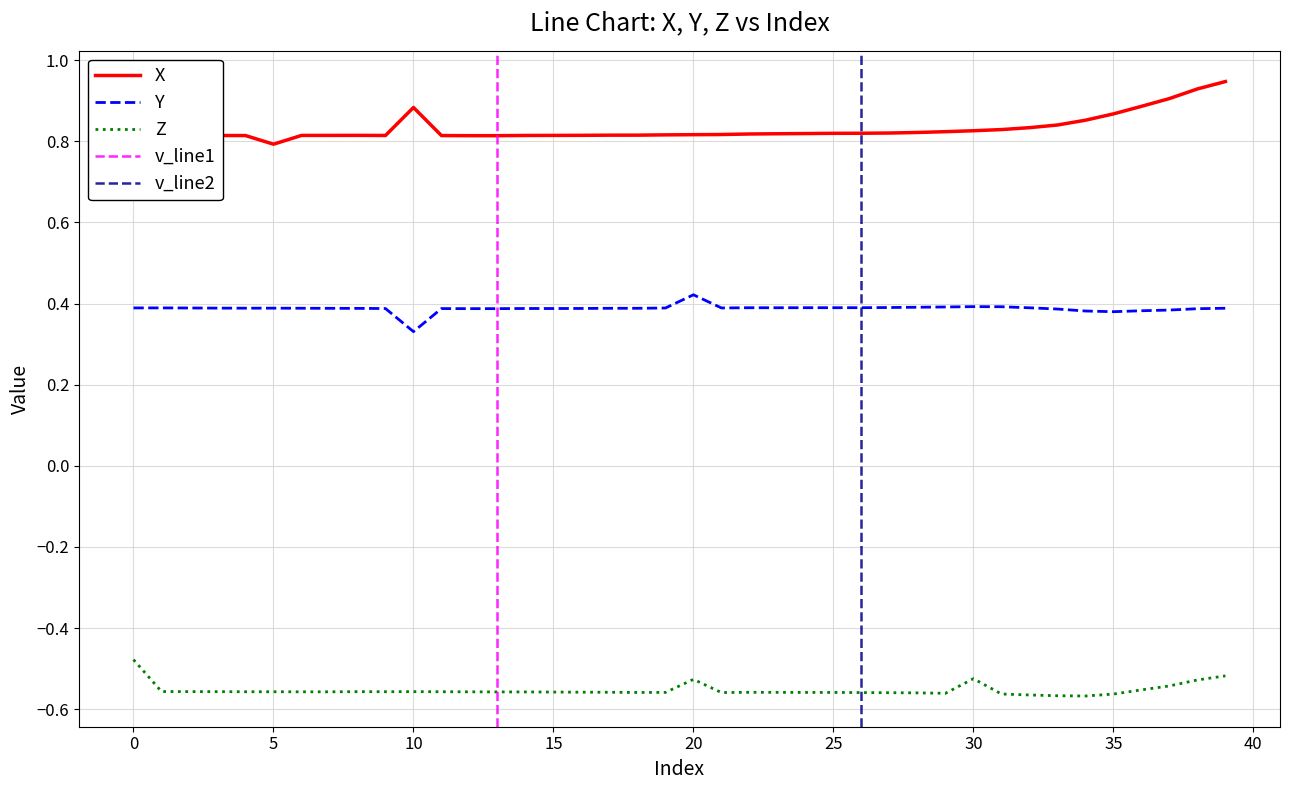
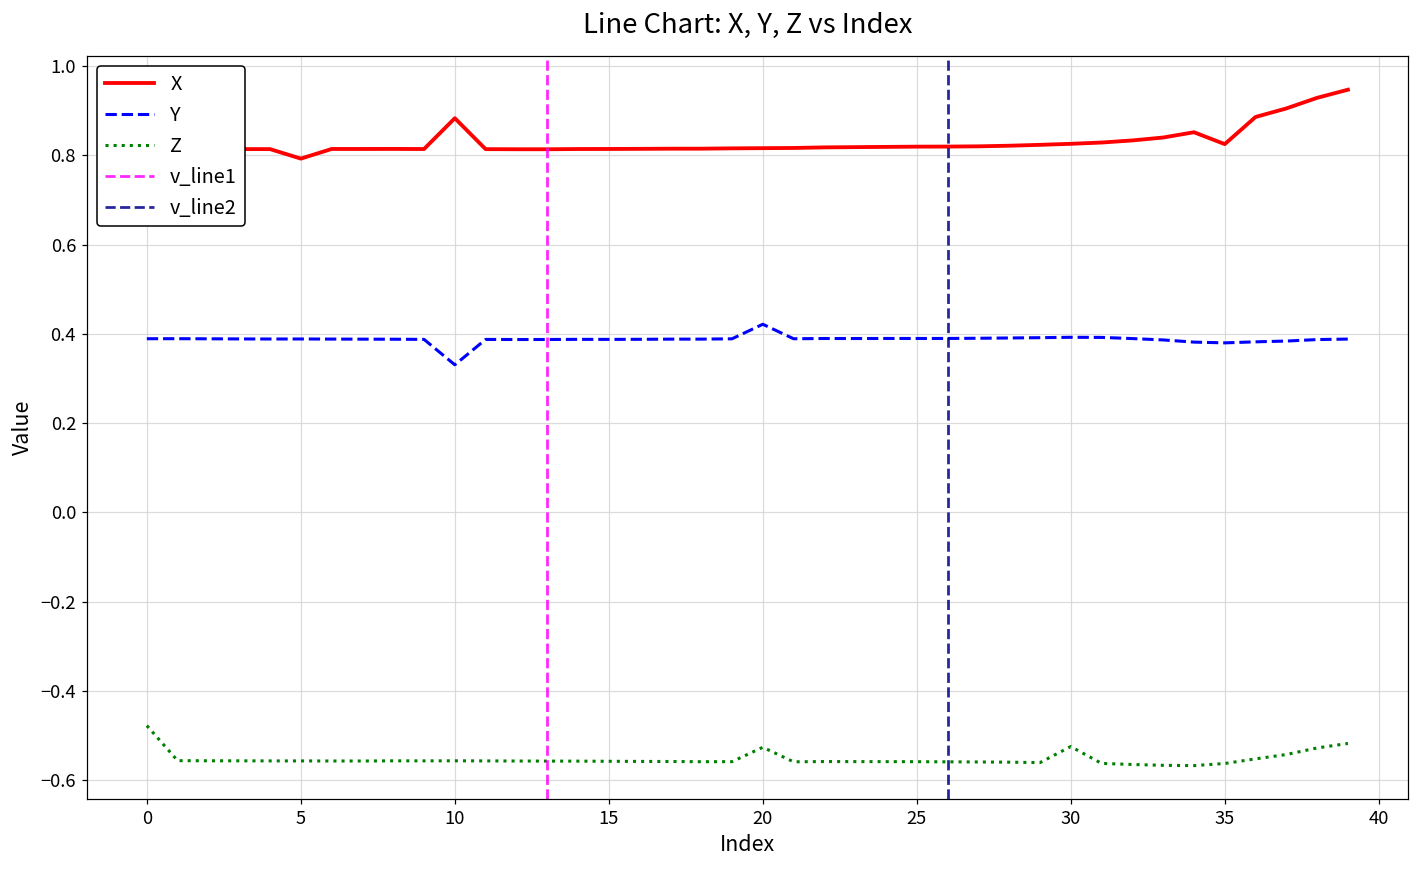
X, 35: 0.87 -> 0.83
